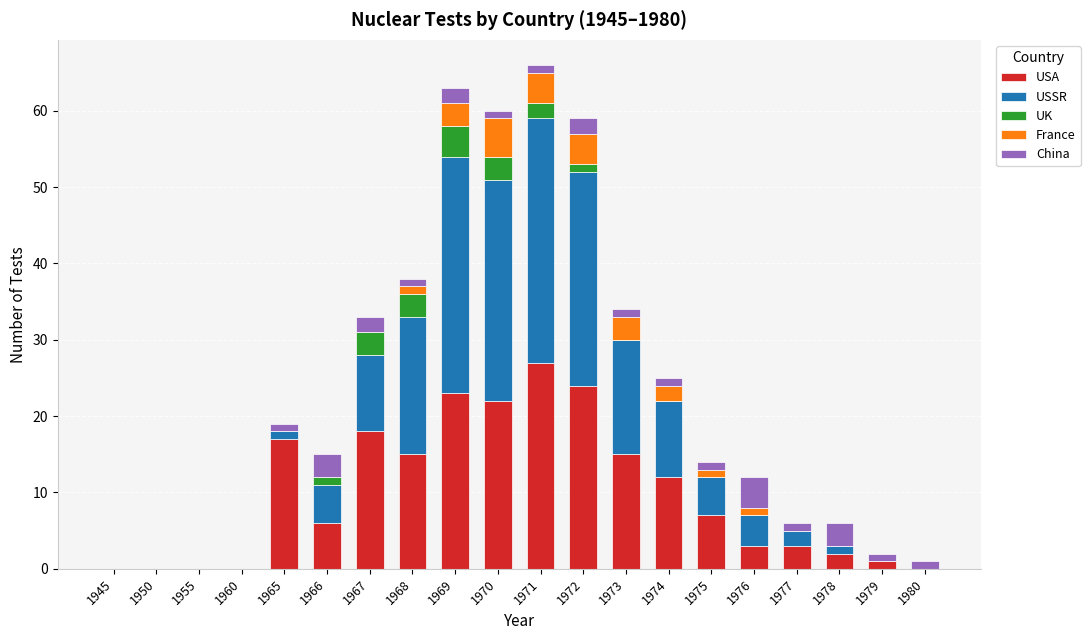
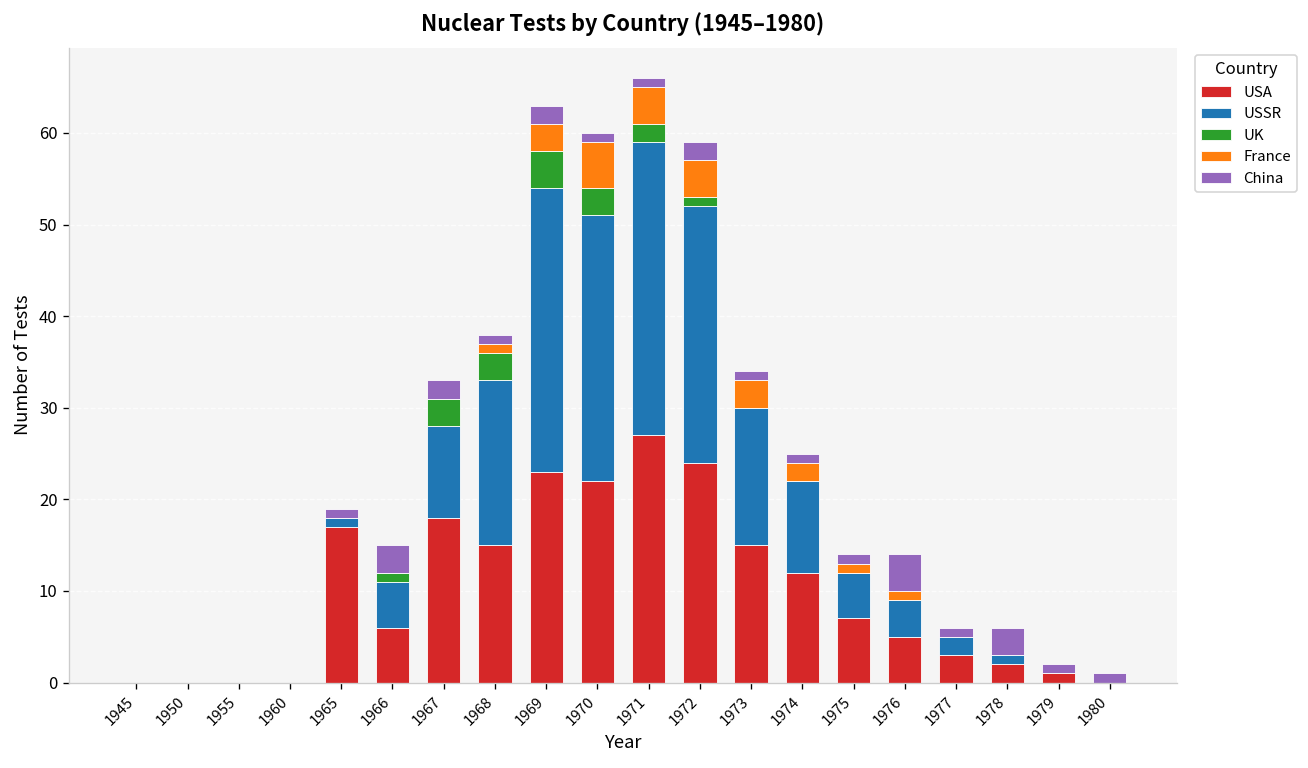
USA, 1976: 3 -> 5
